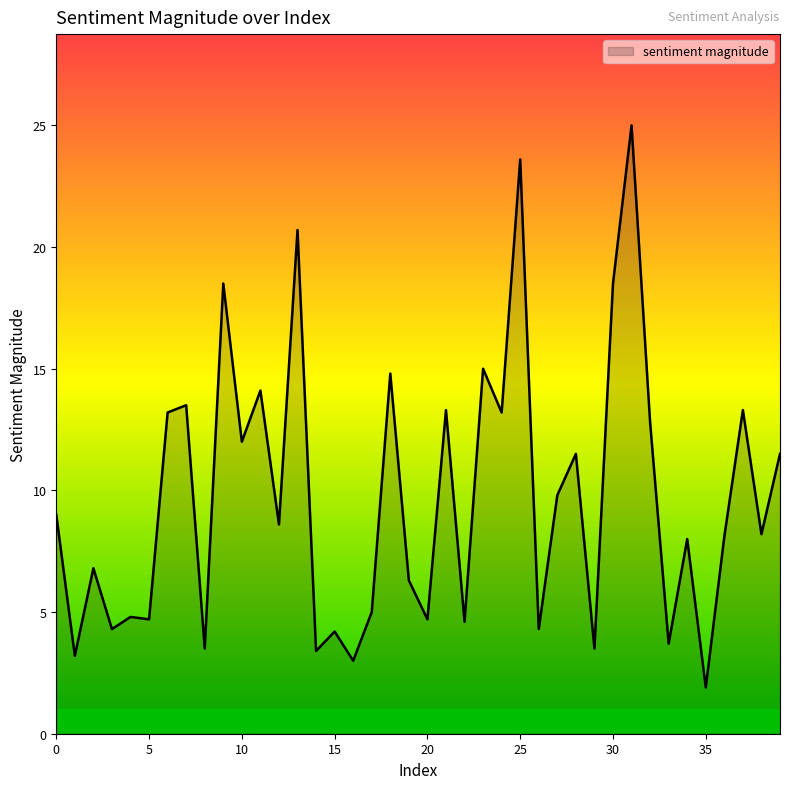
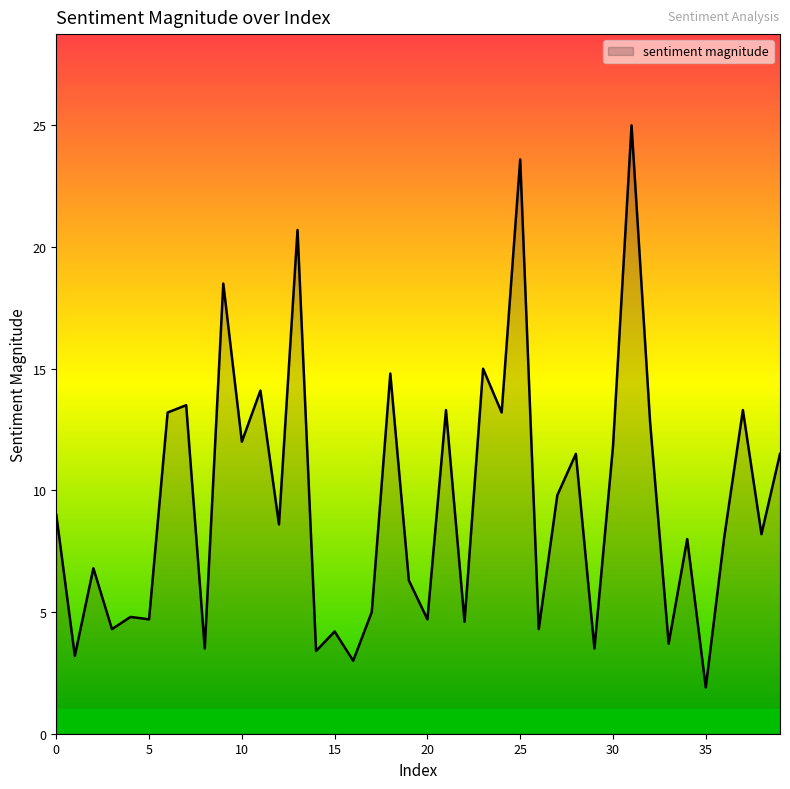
30: 18.5 -> 11.8
